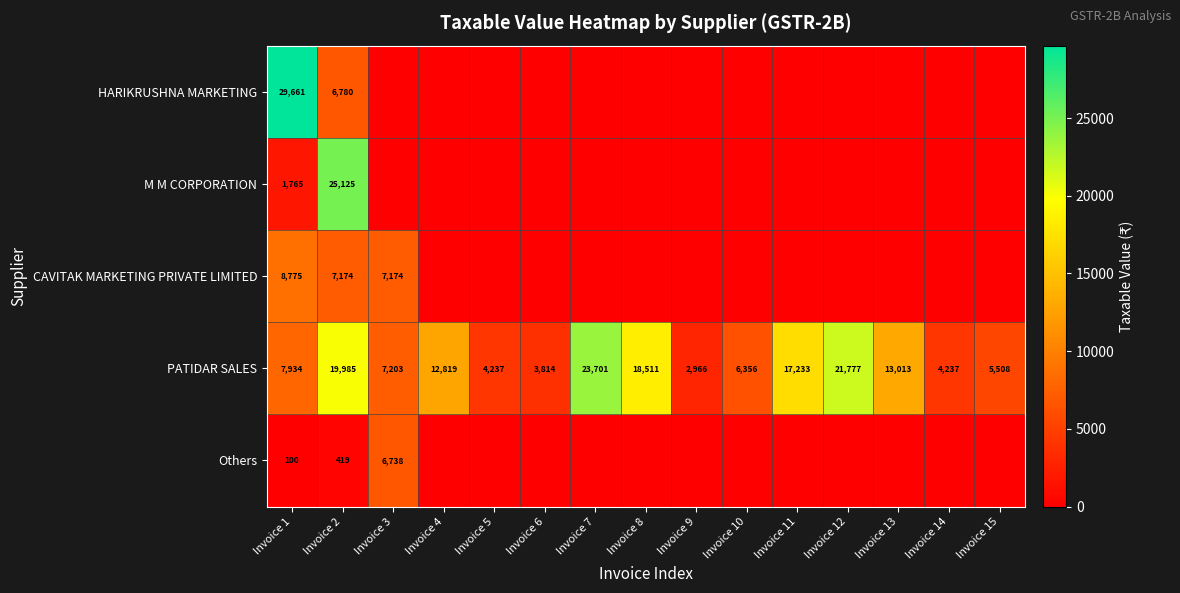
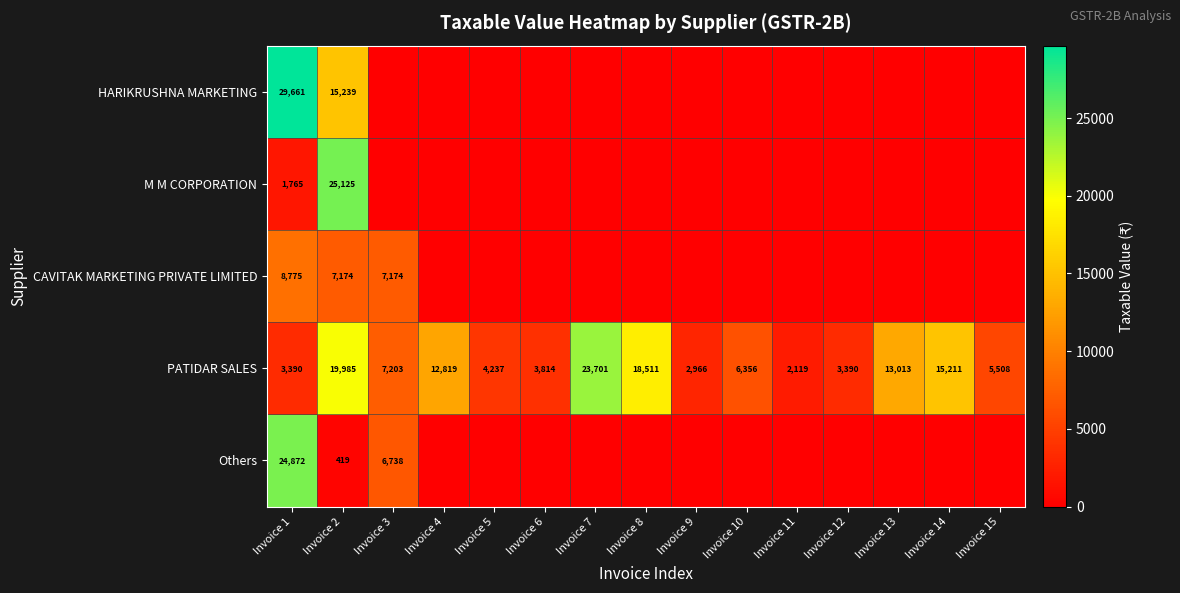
HARIKRUSHNA MARKETING, Invoice 2: 6,780 -> 15,239
PATIDAR SALES, Invoice 1: 7,934 -> 3,390
PATIDAR SALES, Invoice 11: 17,233 -> 2,119
PATIDAR SALES, Invoice 12: 21,777 -> 3,390
PATIDAR SALES, Invoice 14: 4,237 -> 15,211
Others, Invoice 1: 100 -> 24,872
